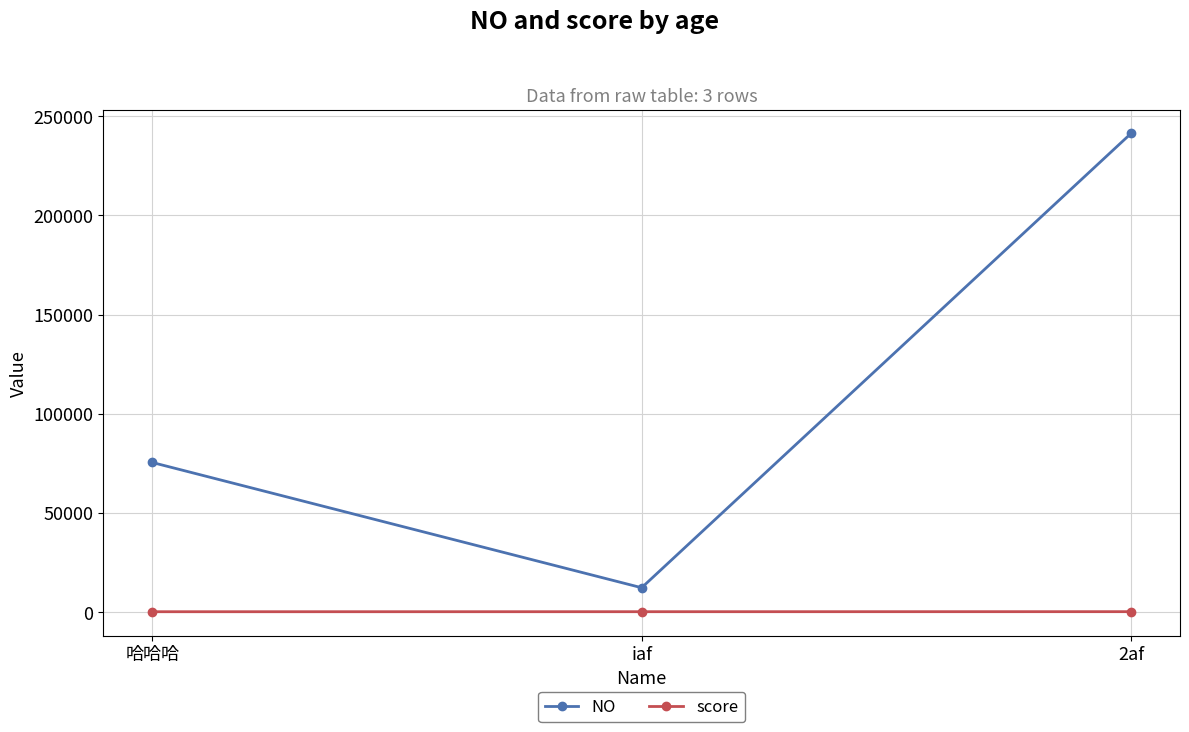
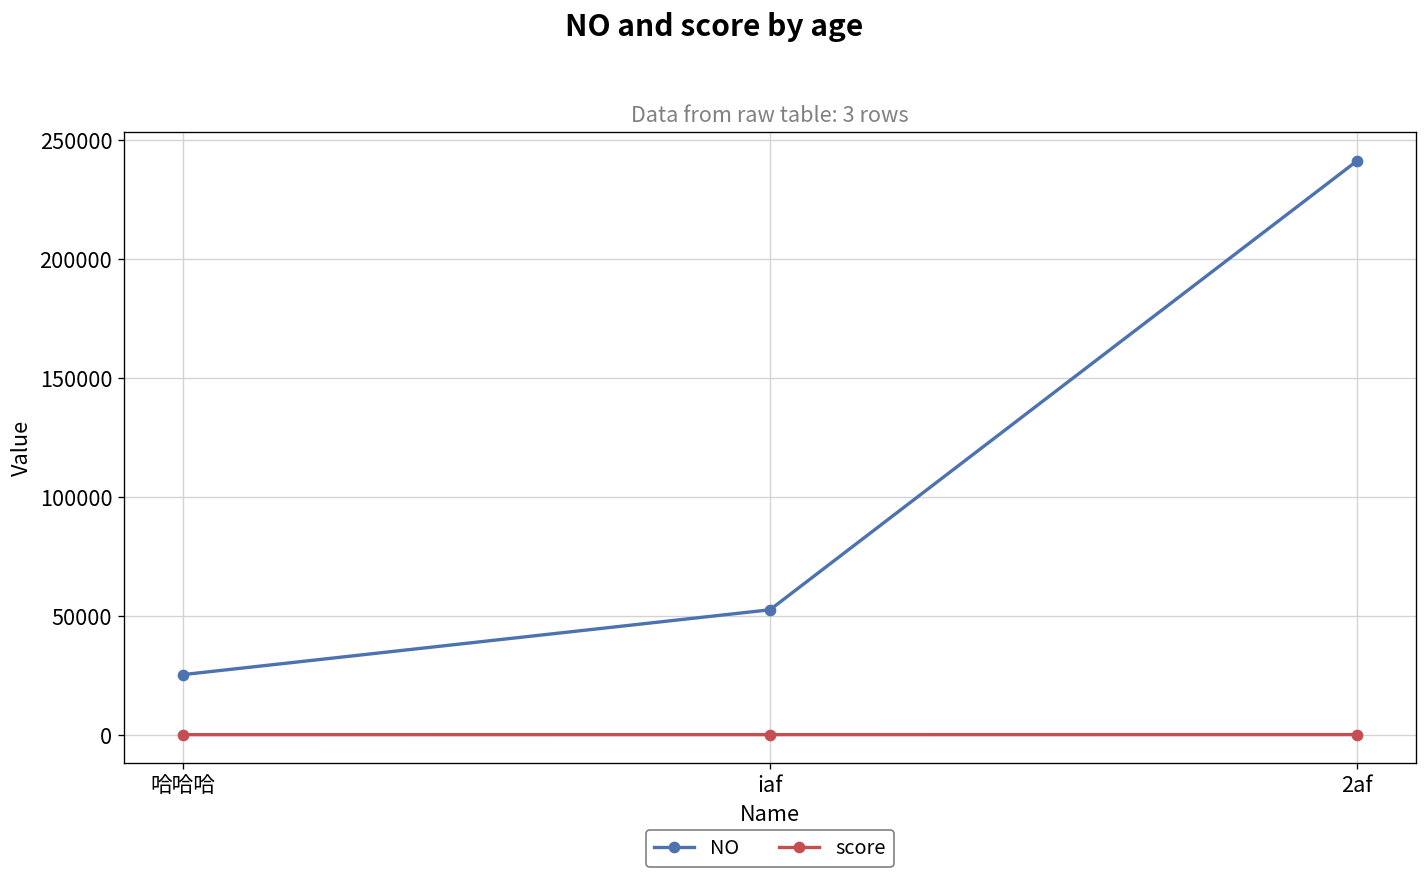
NO, 哈哈哈: 75000 -> 25000
NO, iaf: 12000 -> 53000
